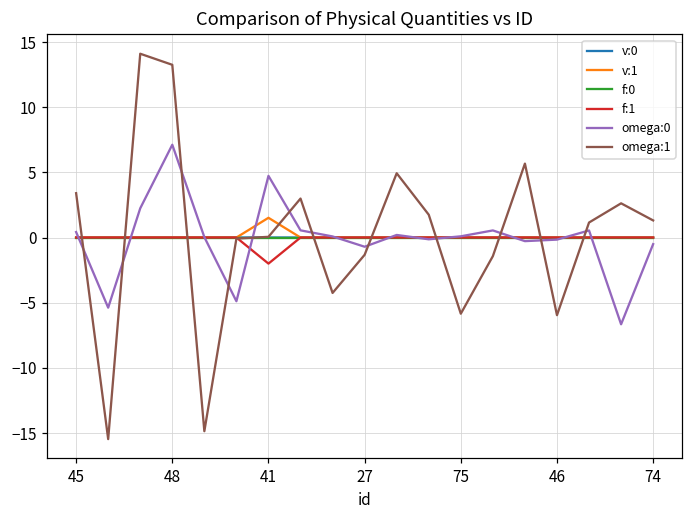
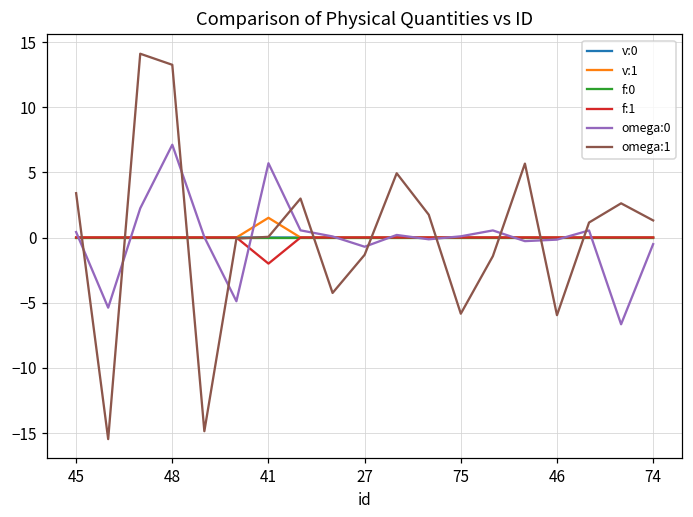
omega:0, 41: 4.7 -> 5.7
